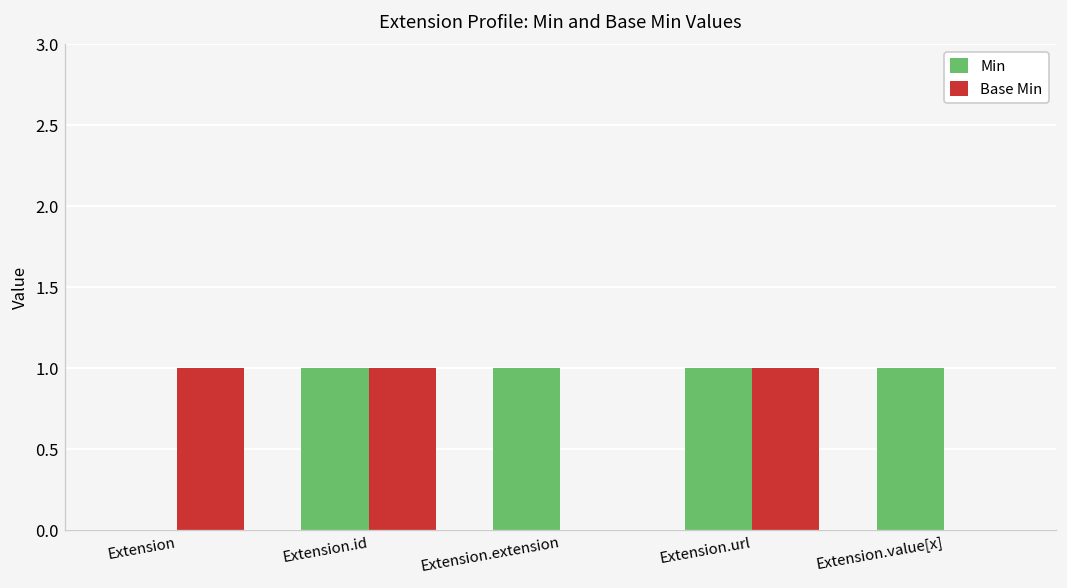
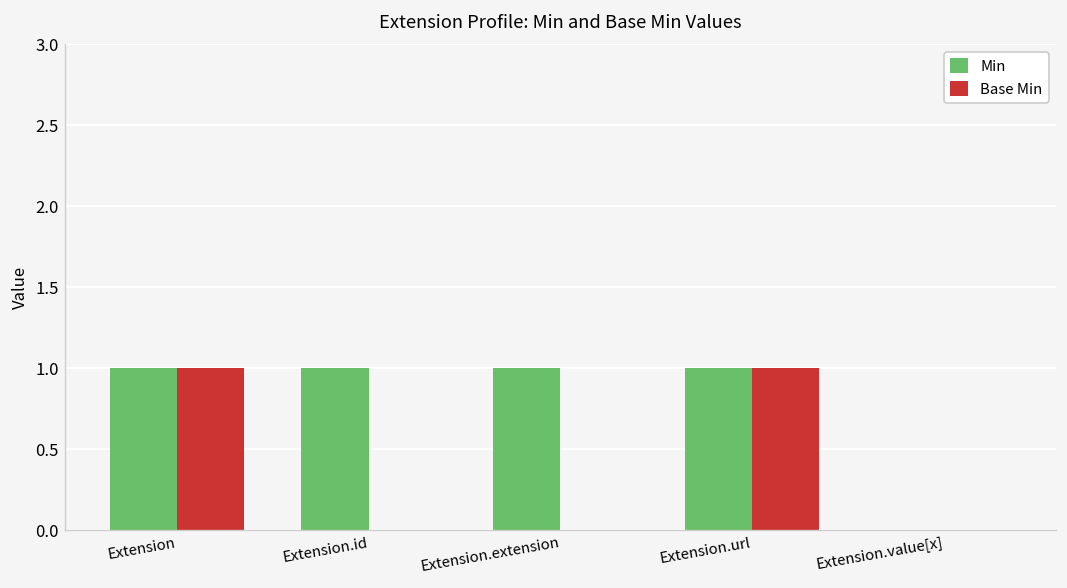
Min, Extension: 0 -> 1
Base Min, Extension.id: 1 -> 0
Min, Extension.value[x]: 1 -> 0
